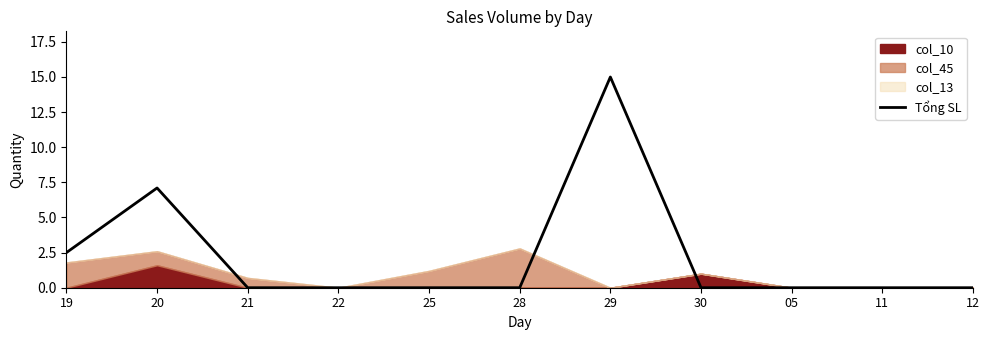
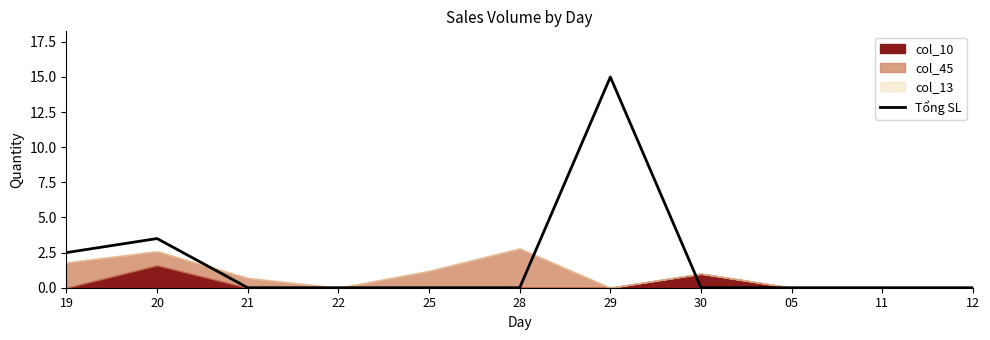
Tổng SL, 20: 7.1 -> 3.5
